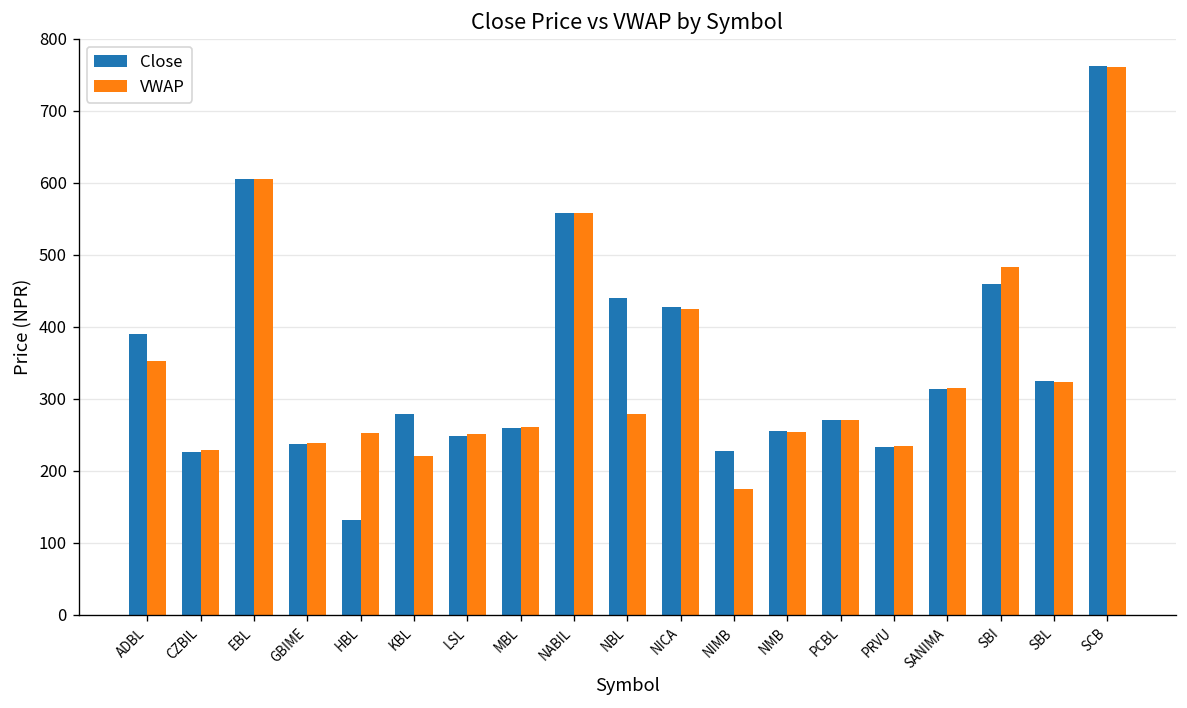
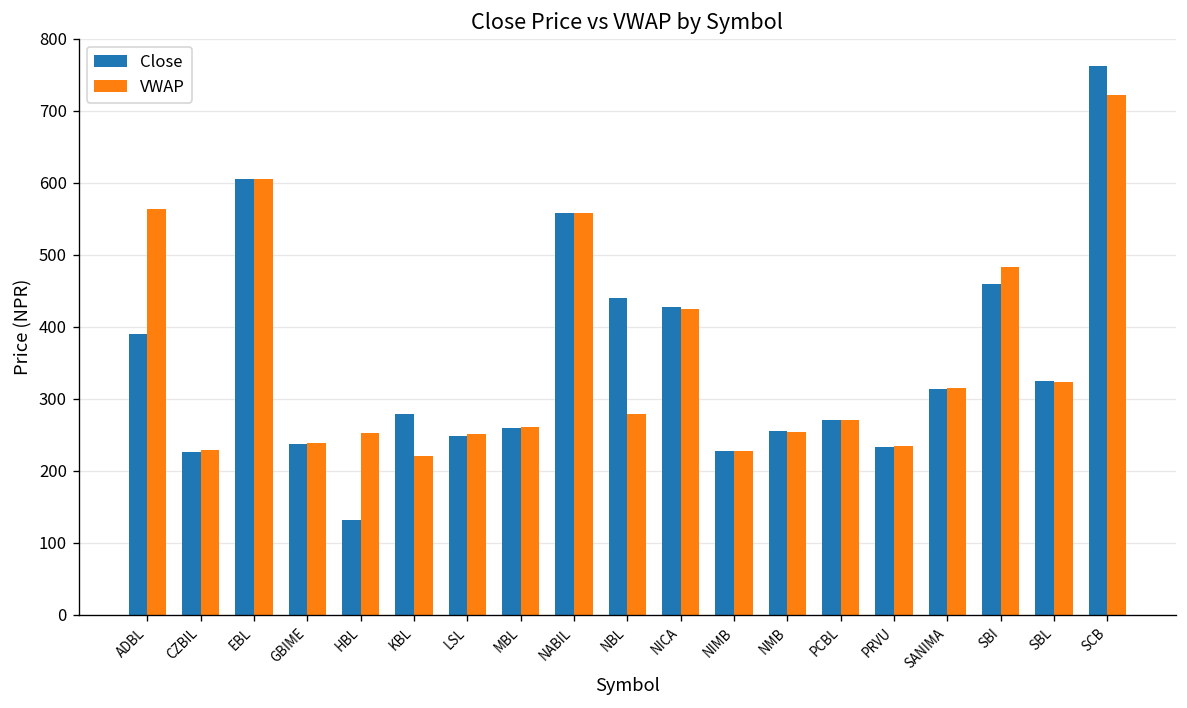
VWAP, ADBL: 350 -> 560
VWAP, NIMB: 170 -> 230
VWAP, SCB: 760 -> 720
